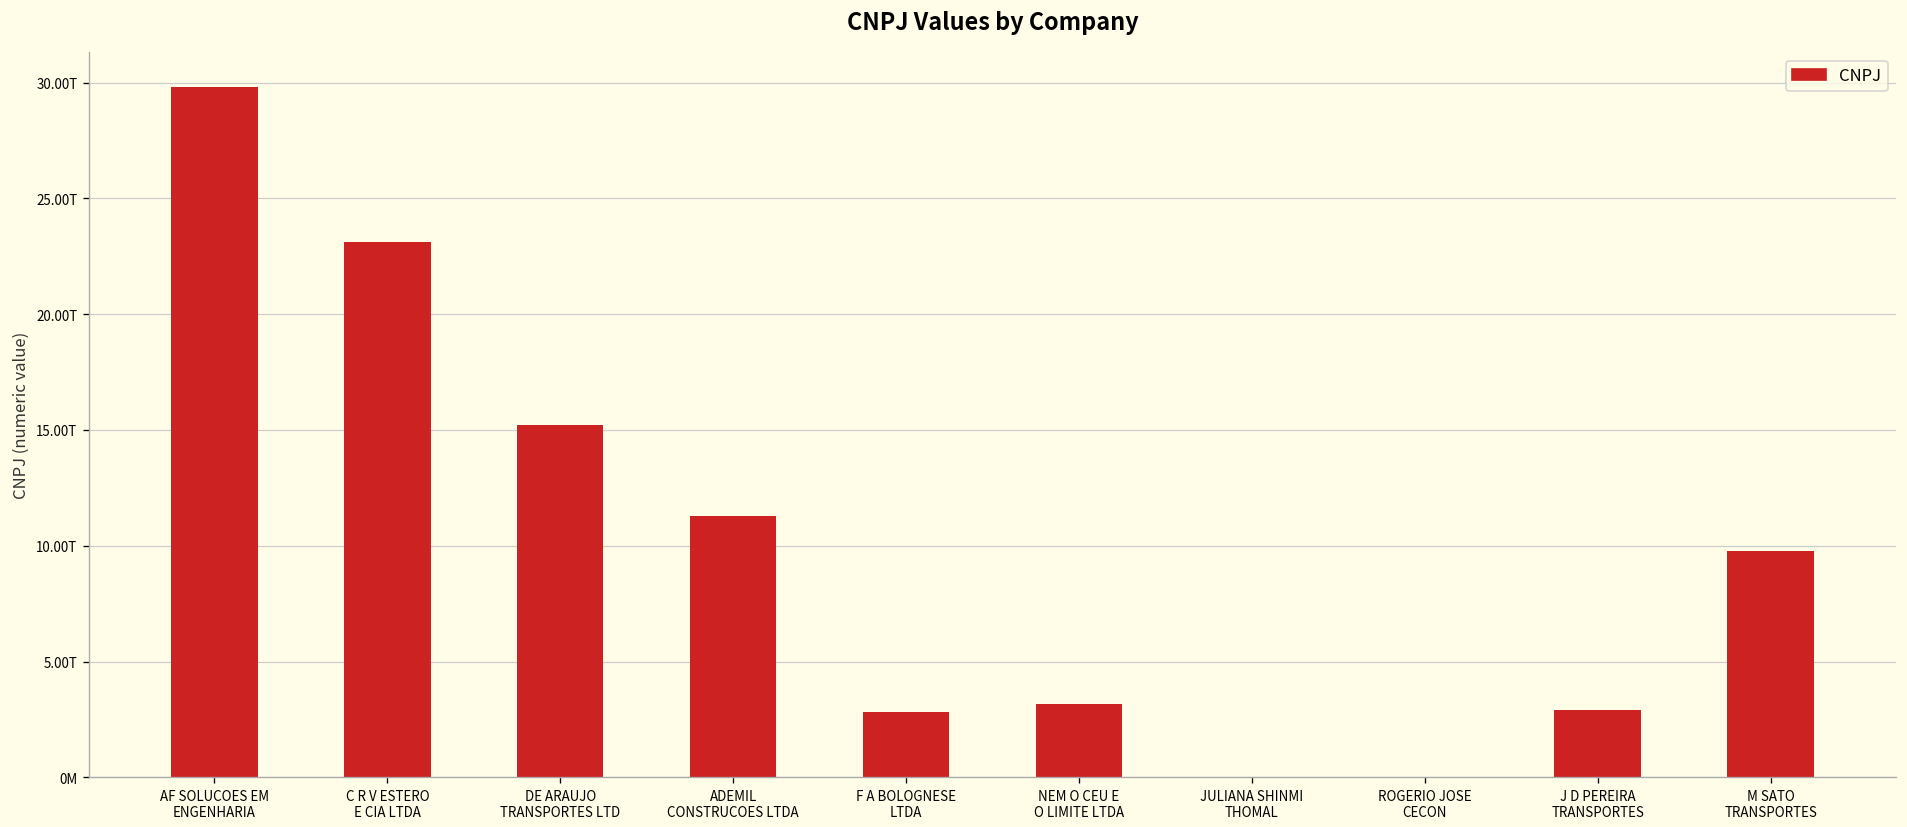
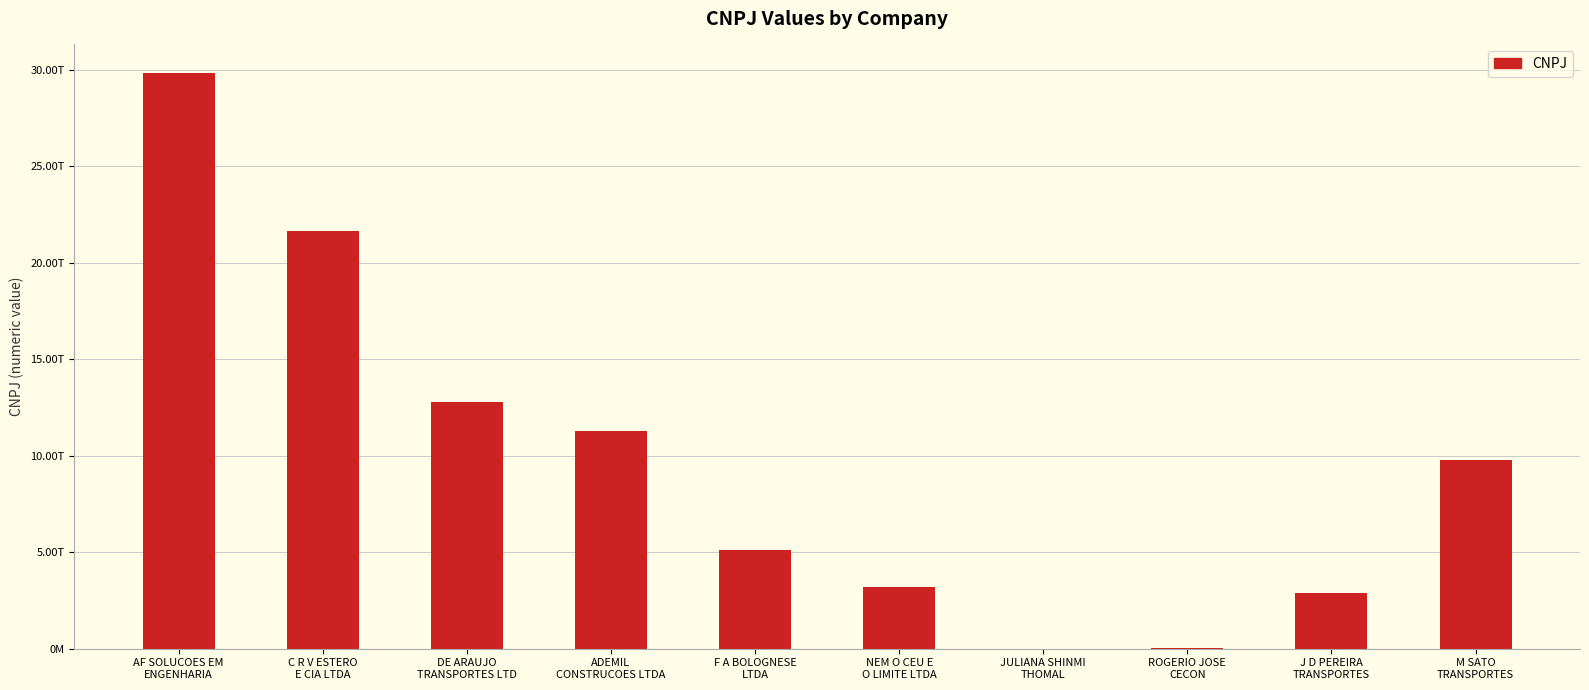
C R V ESTERO E CIA LTDA: 23.1T -> 21.6T
DE ARAUJO TRANSPORTES LTD: 15.2T -> 12.8T
F A BOLOGNESE LTDA: 2.8T -> 5.1T
